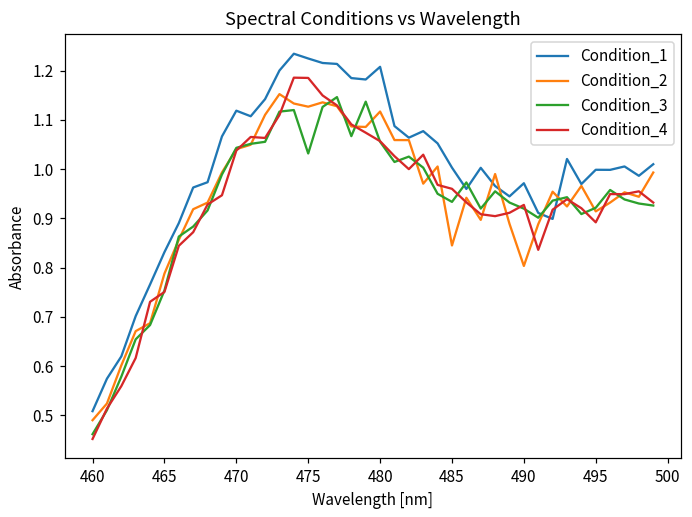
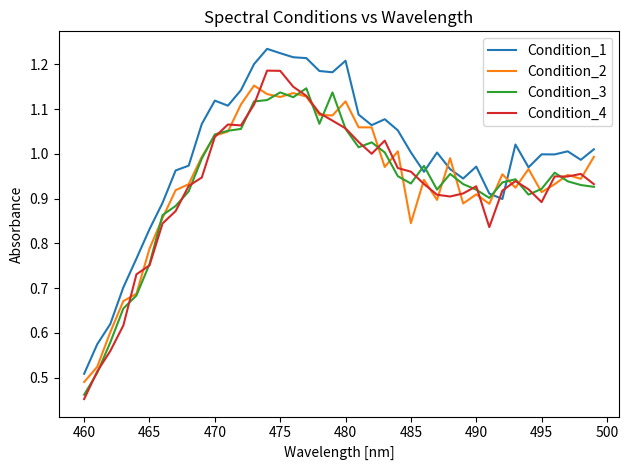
Condition_3, 475: 1.03 -> 1.14
Condition_2, 490: 0.80 -> 0.91
